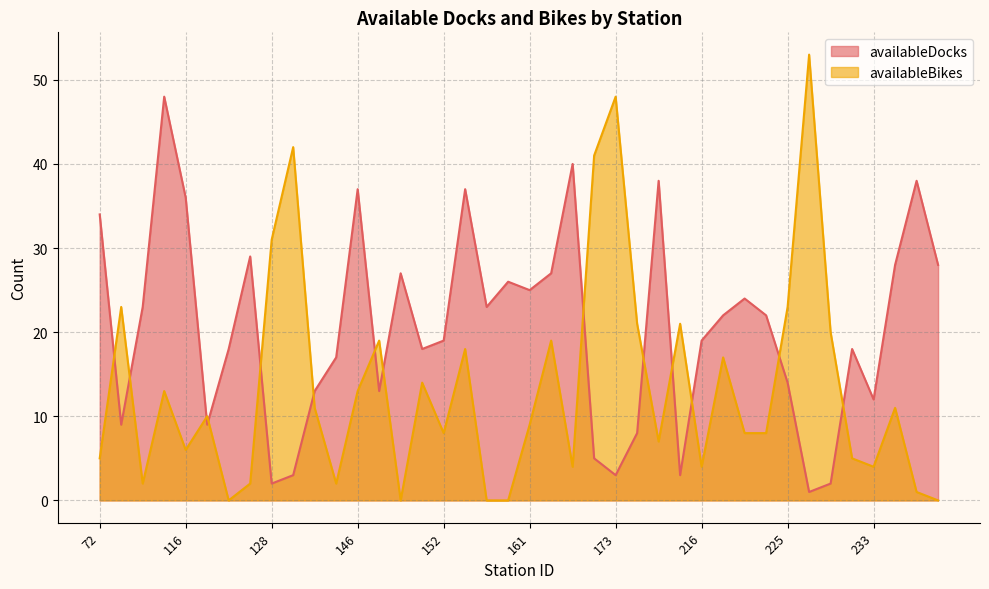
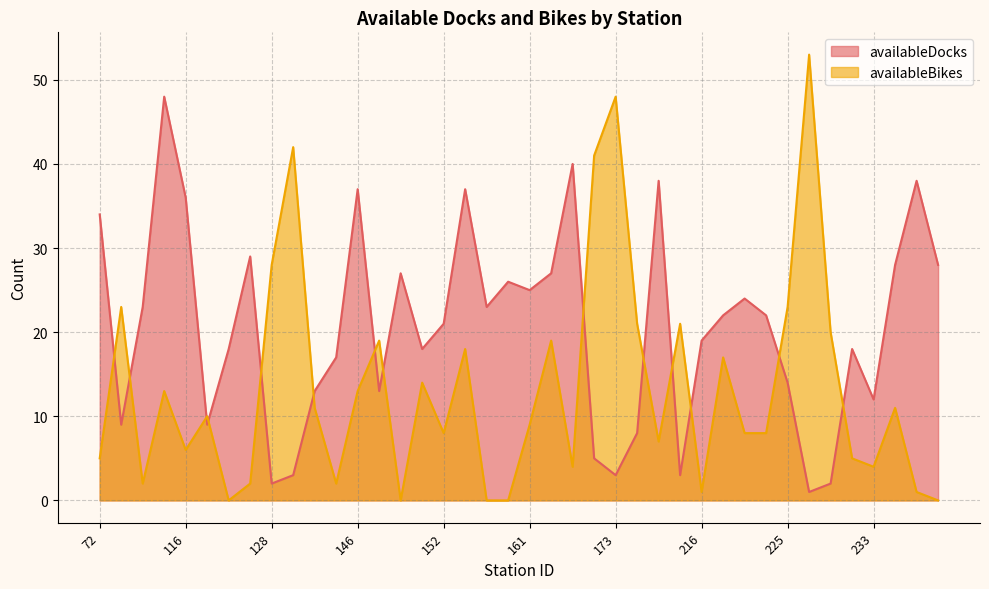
availableBikes, 128: 31 -> 28
availableDocks, 152: 19 -> 21
availableBikes, 216: 4 -> 1
